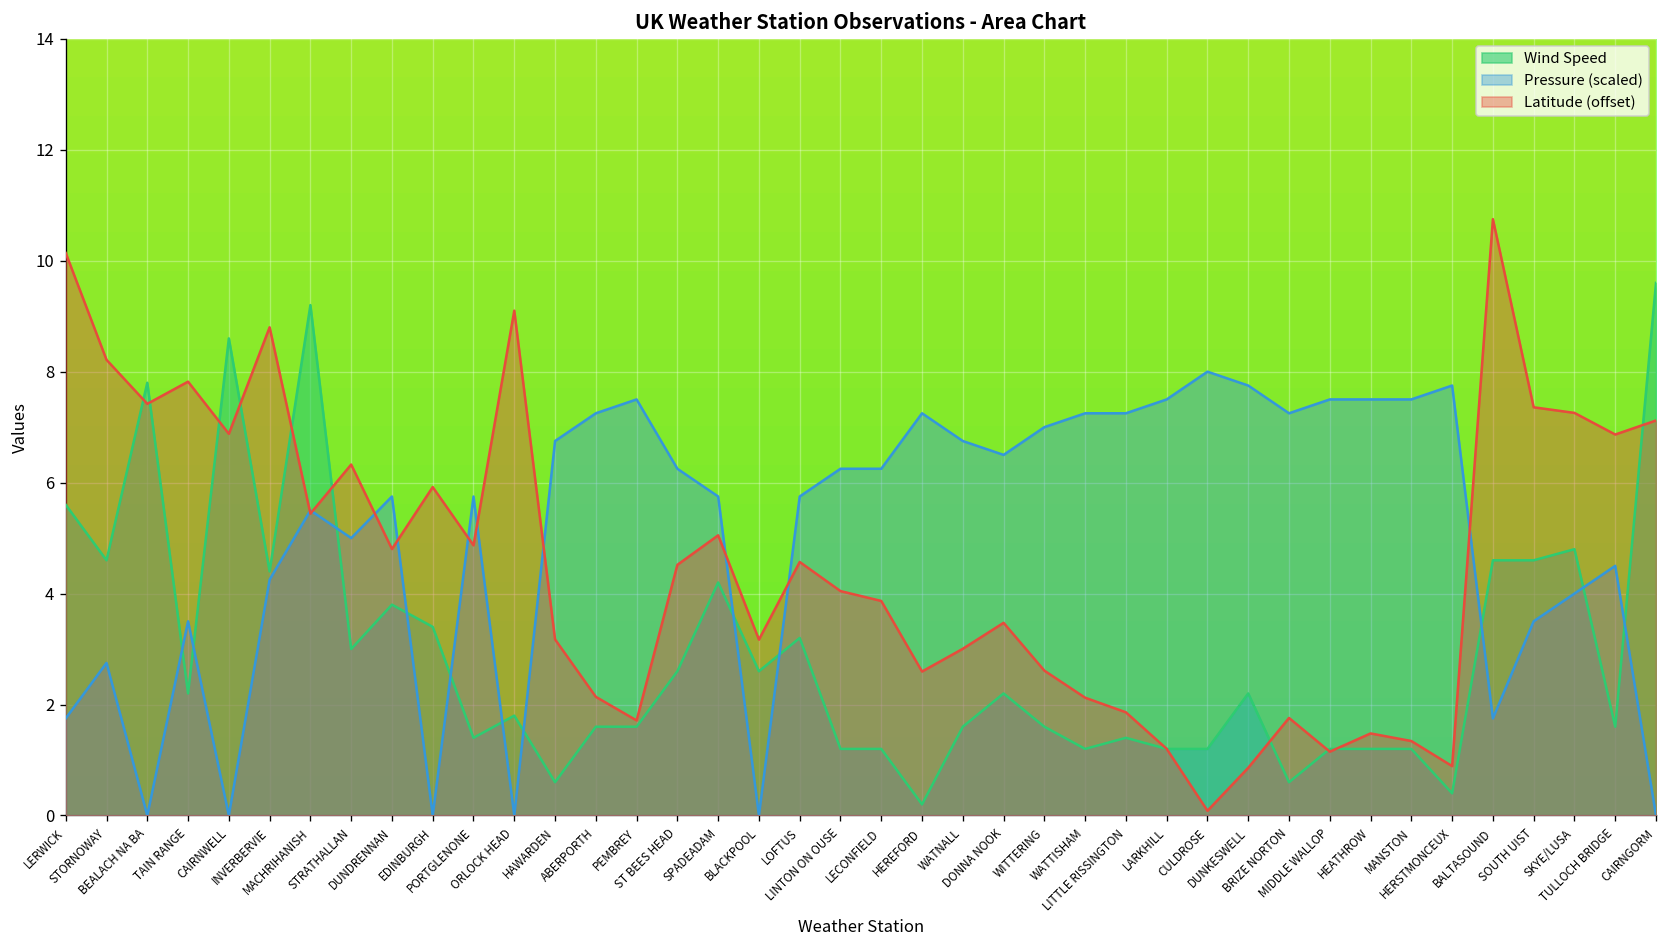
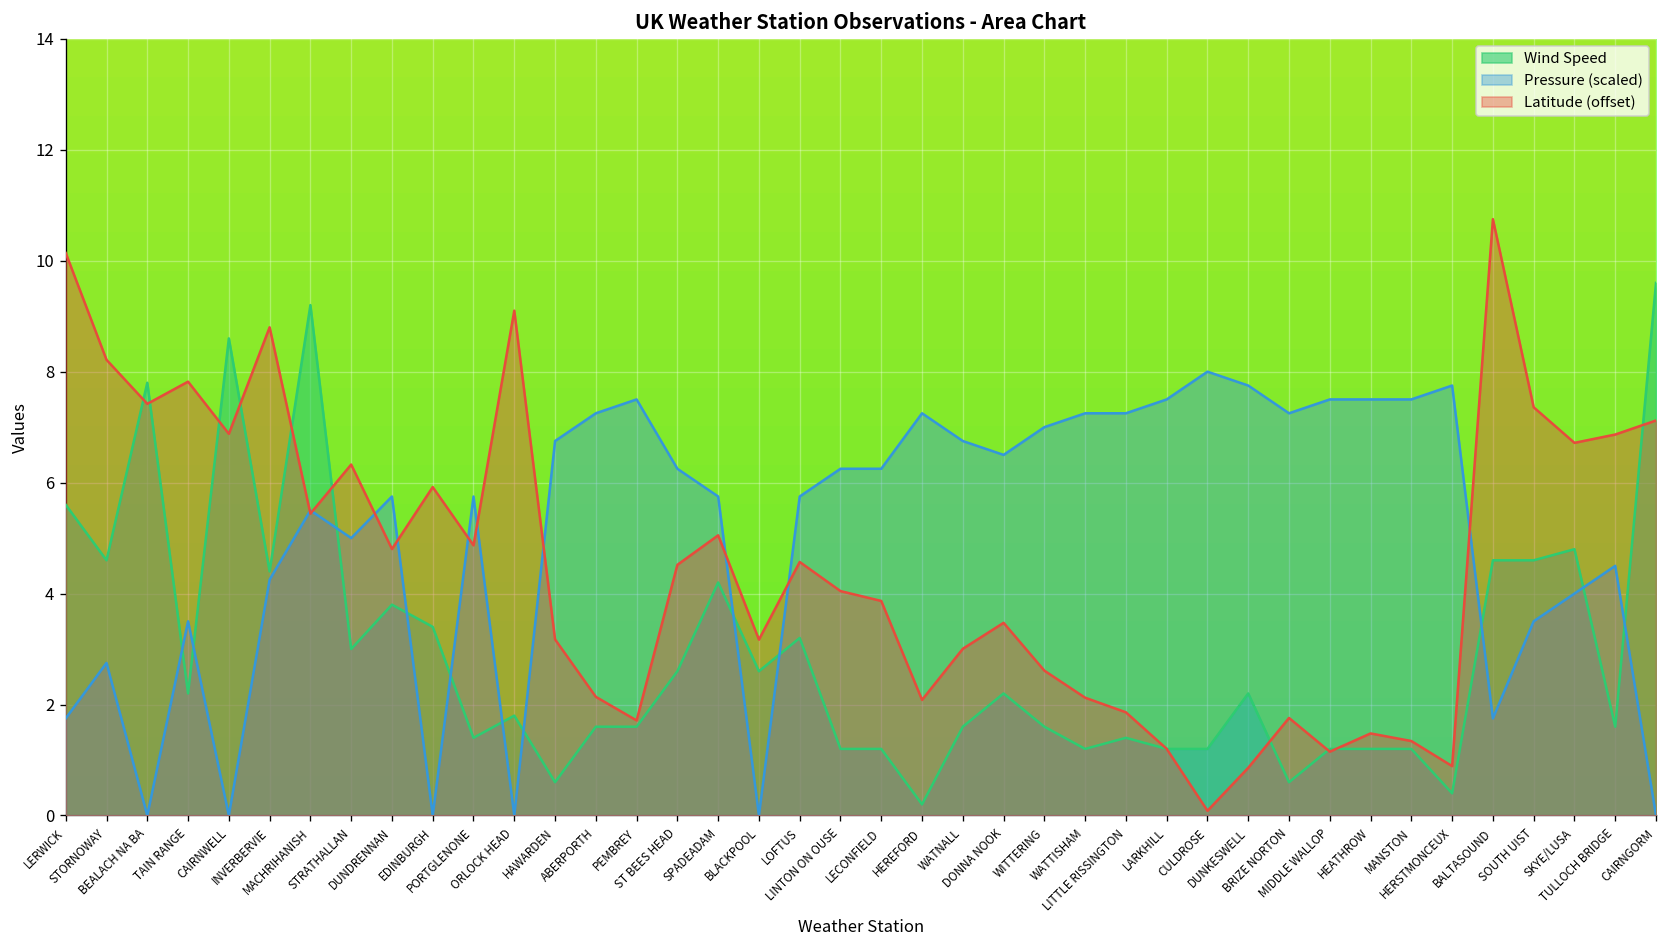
Latitude (offset), HEREFORD: 2.6 -> 2.1
Latitude (offset), SKYE/LUSA: 7.3 -> 6.7
